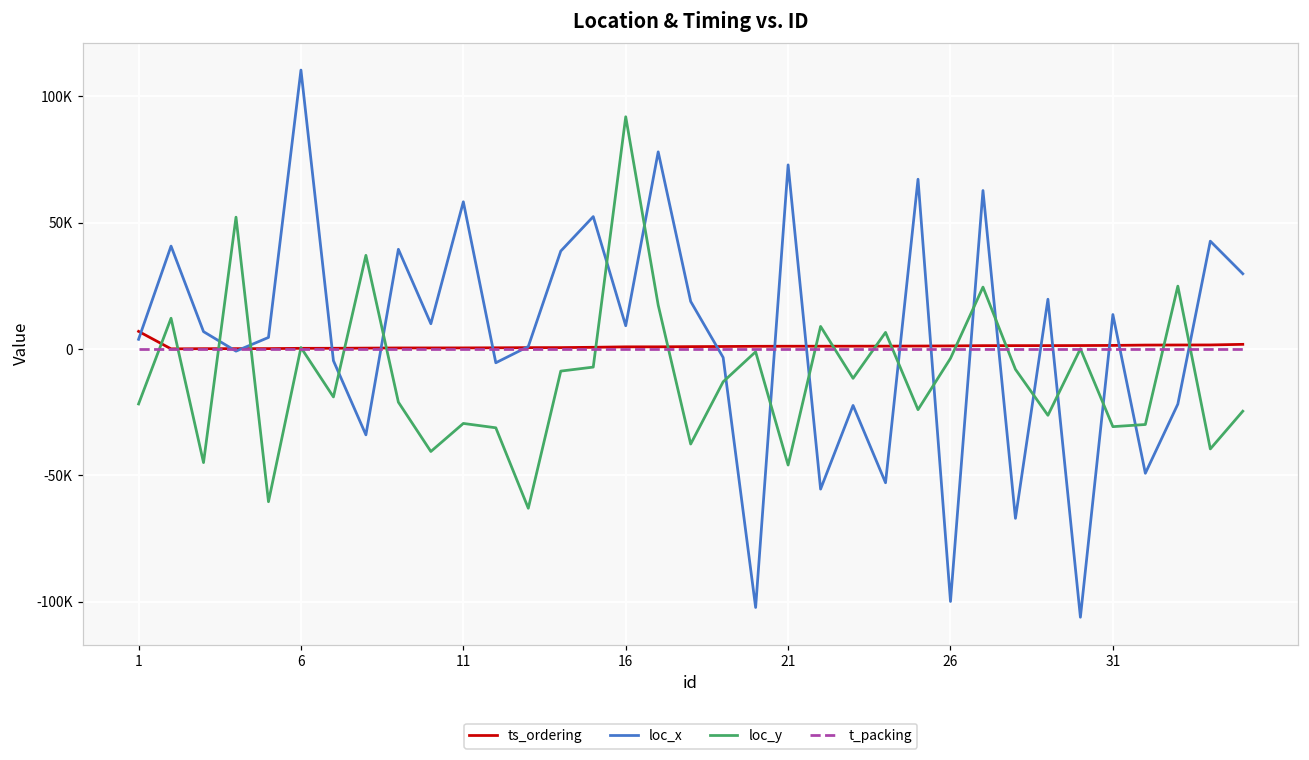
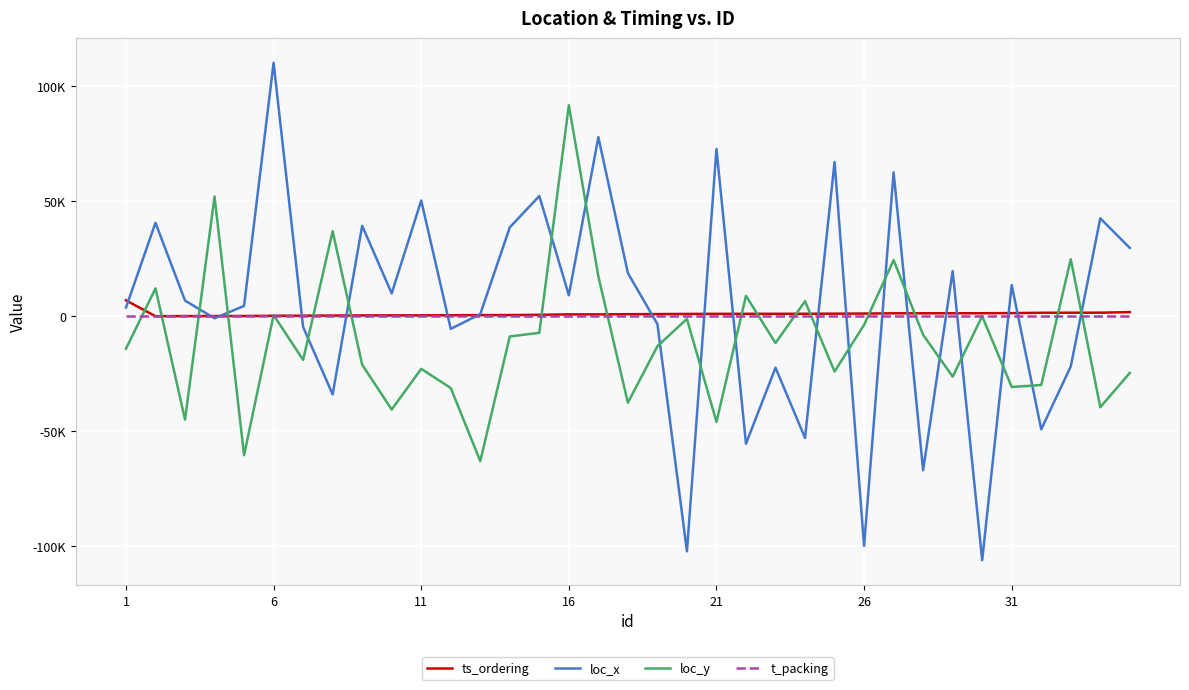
loc_y, 1: -22000 -> -14000
loc_x, 11: 58000 -> 50000
loc_y, 11: -29000 -> -23000
